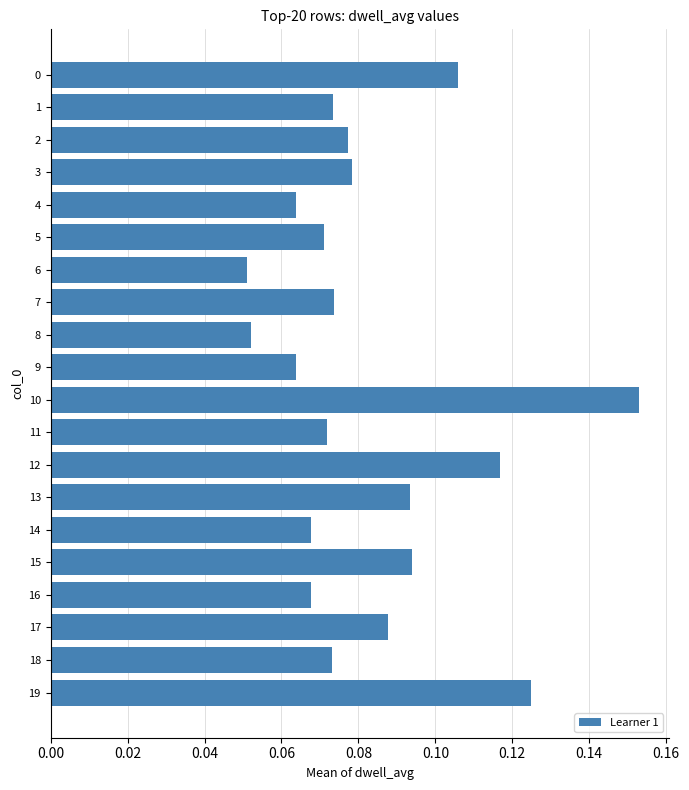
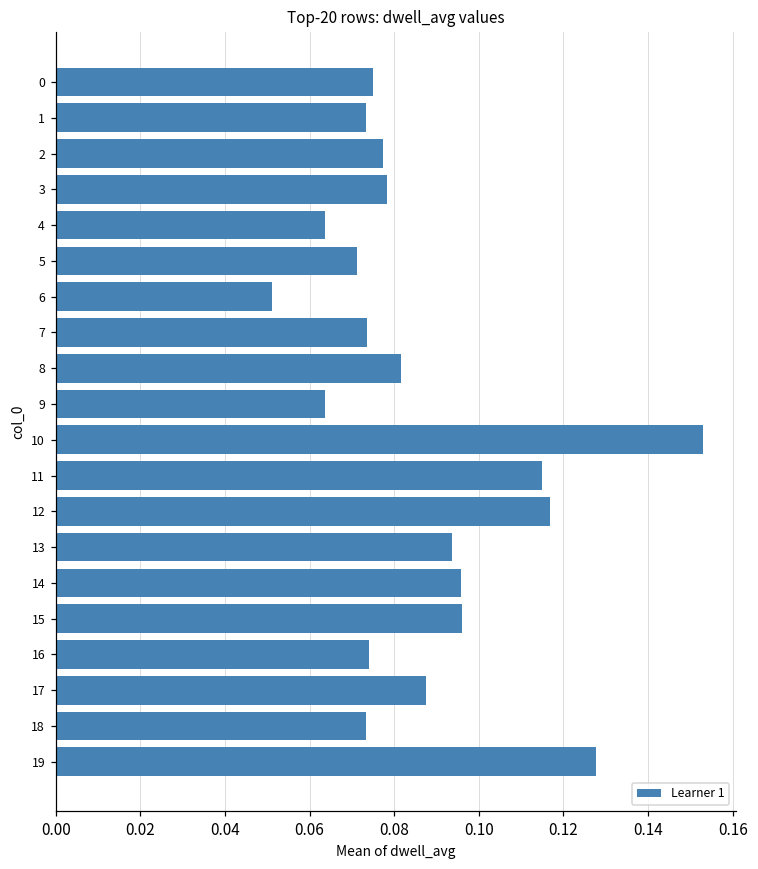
0: 0.106 -> 0.075
8: 0.052 -> 0.082
11: 0.072 -> 0.115
14: 0.068 -> 0.096
15: 0.094 -> 0.096
16: 0.068 -> 0.074
19: 0.125 -> 0.128
